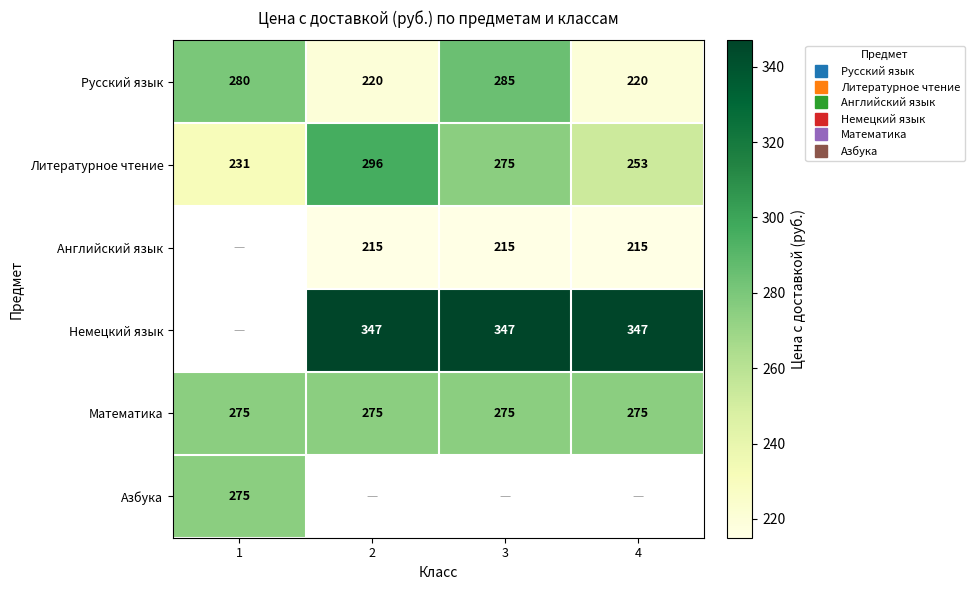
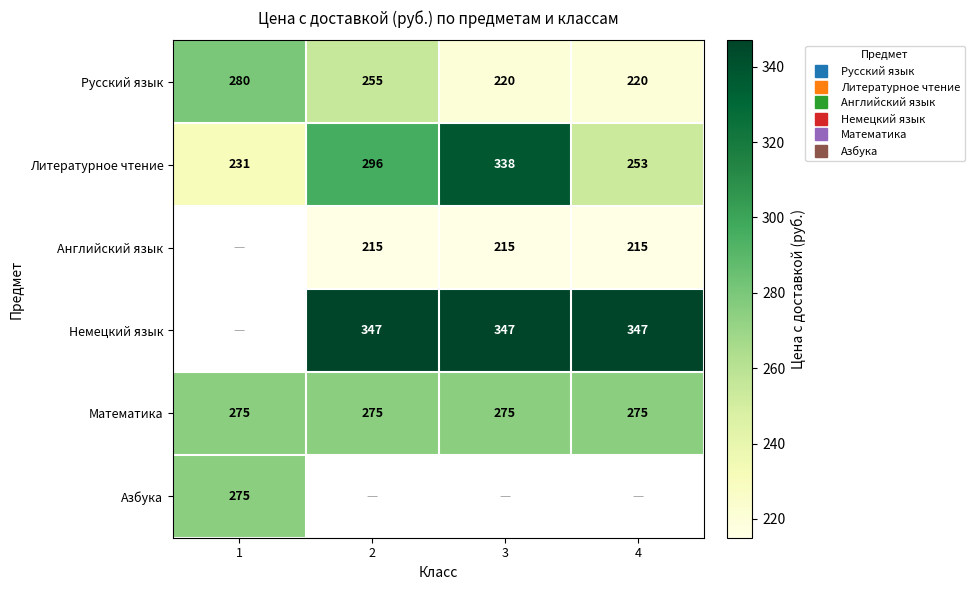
Русский язык, 2: 220 -> 255
Русский язык, 3: 285 -> 220
Литературное чтение, 3: 275 -> 338
